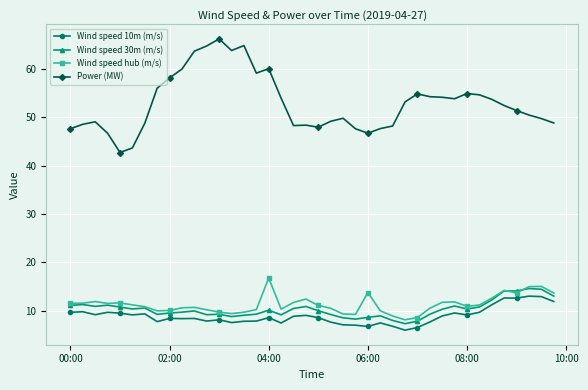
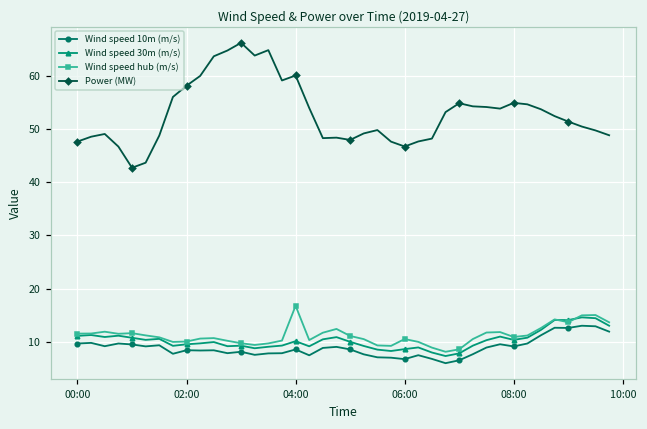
Wind speed hub (m/s), 06:00: 14 -> 11
